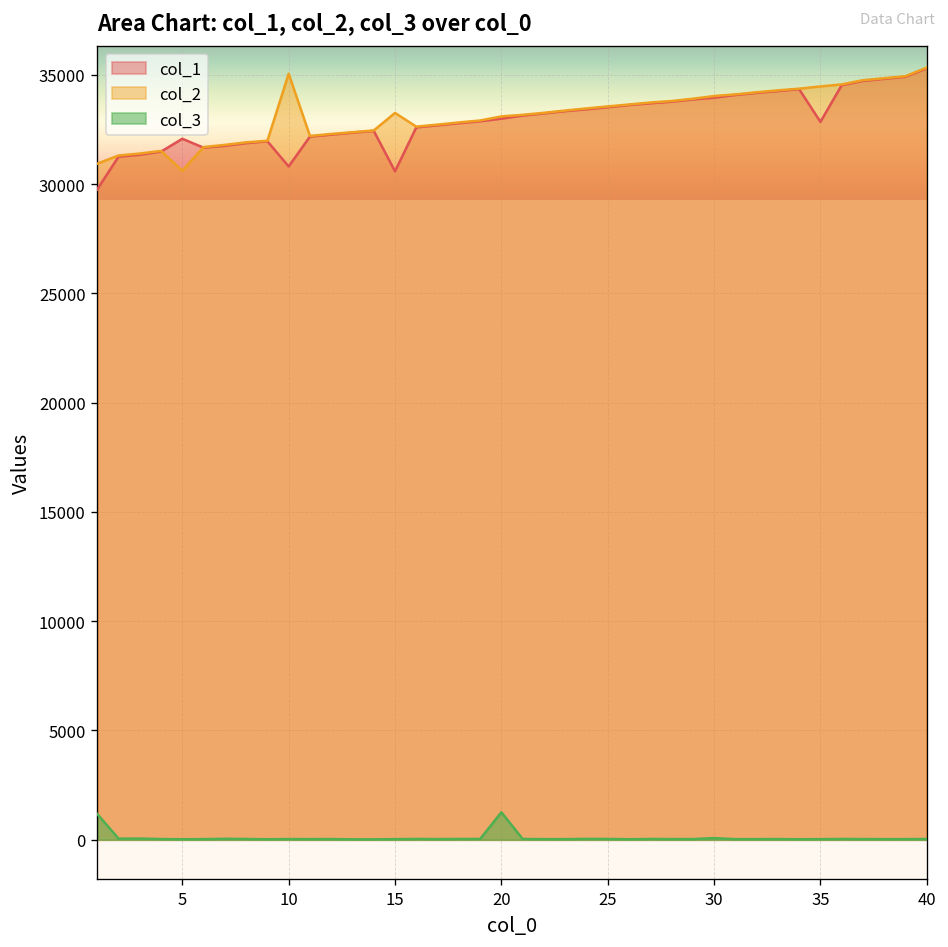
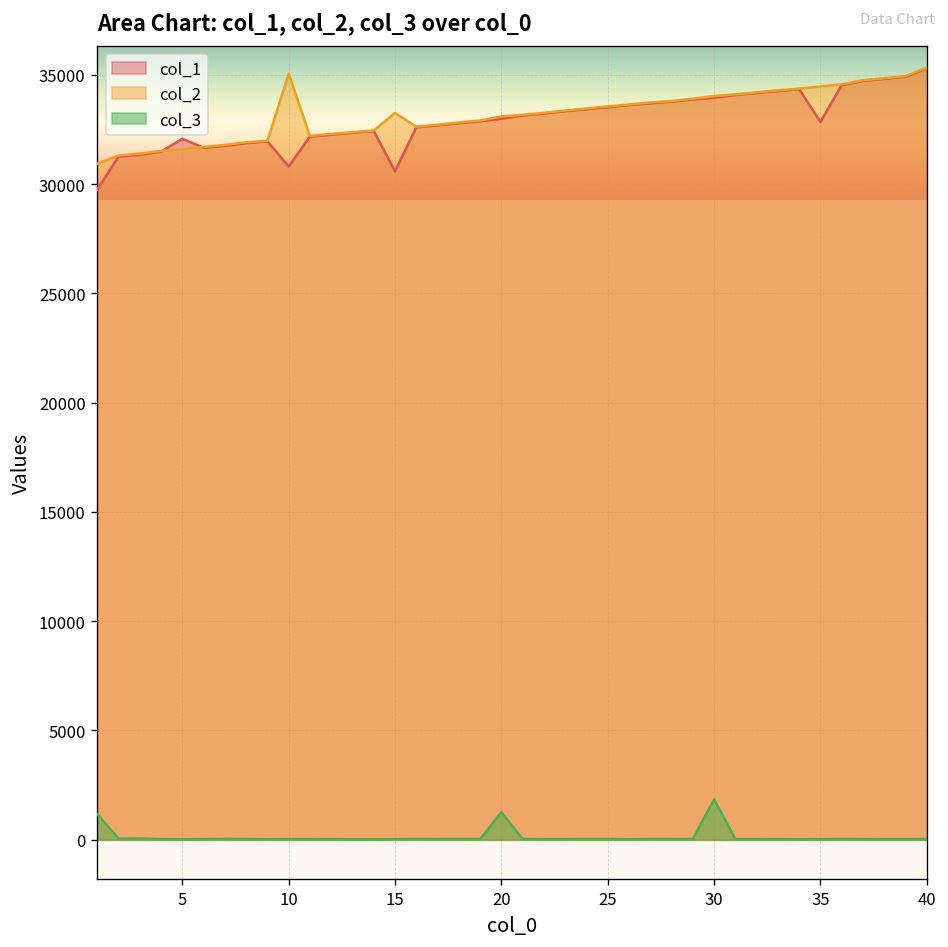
col_2, 5: 30600 -> 31600
col_3, 30: 100 -> 1800
